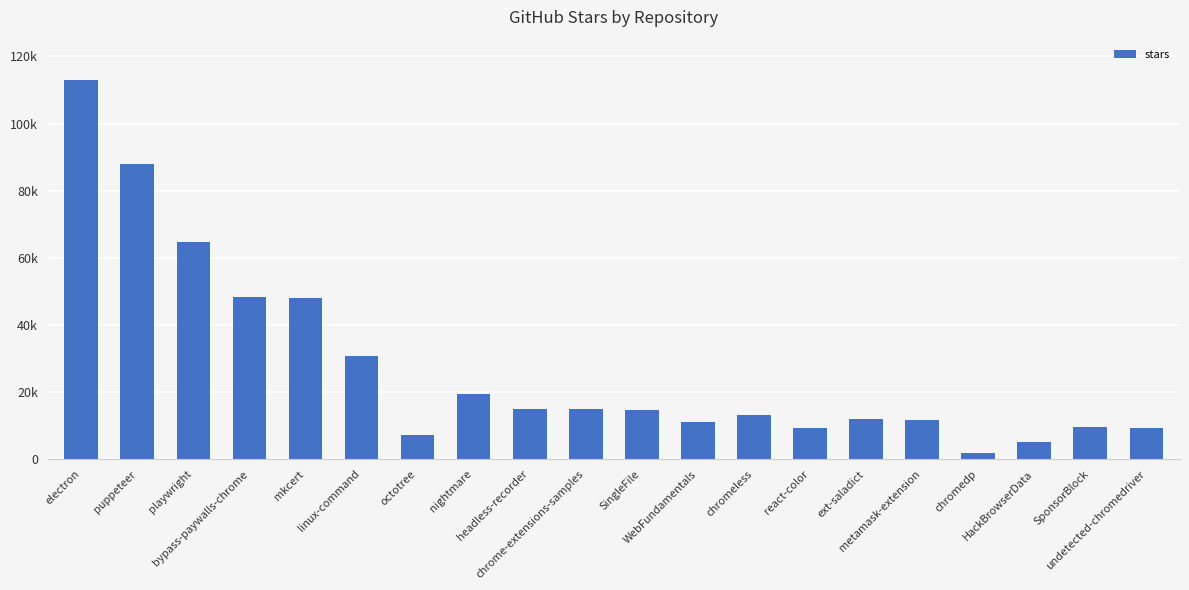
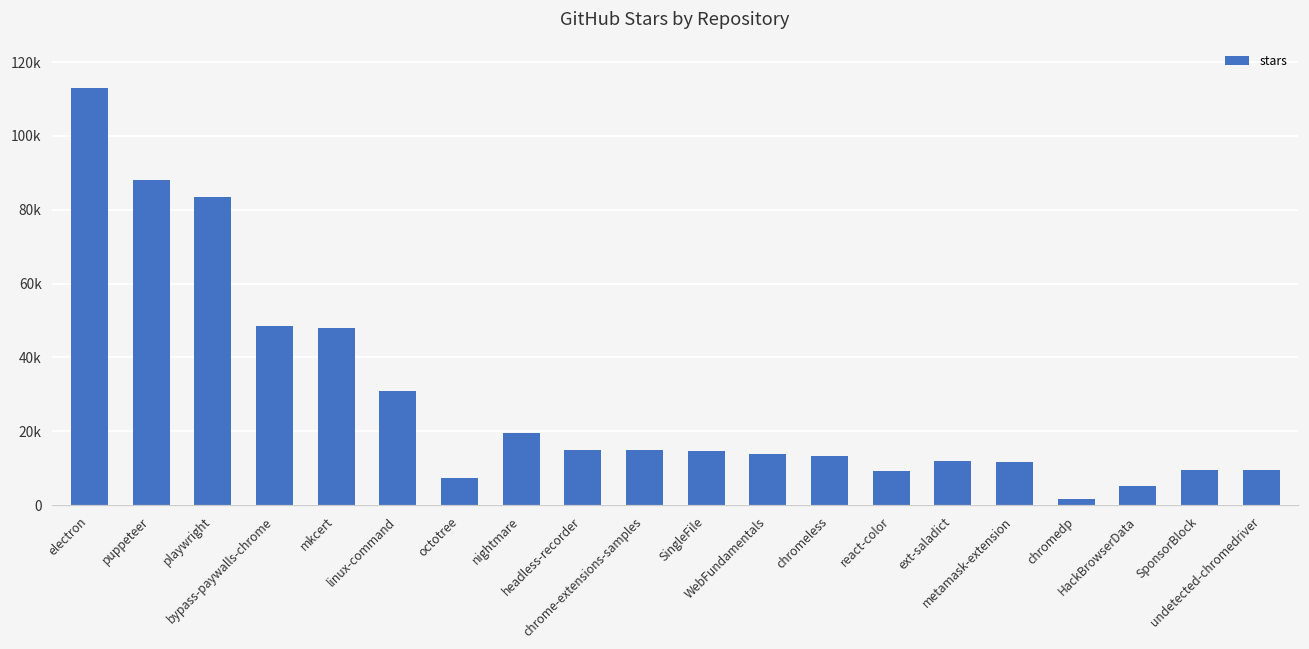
playwright: 65000 -> 84000
WebFundamentals: 11000 -> 14000
